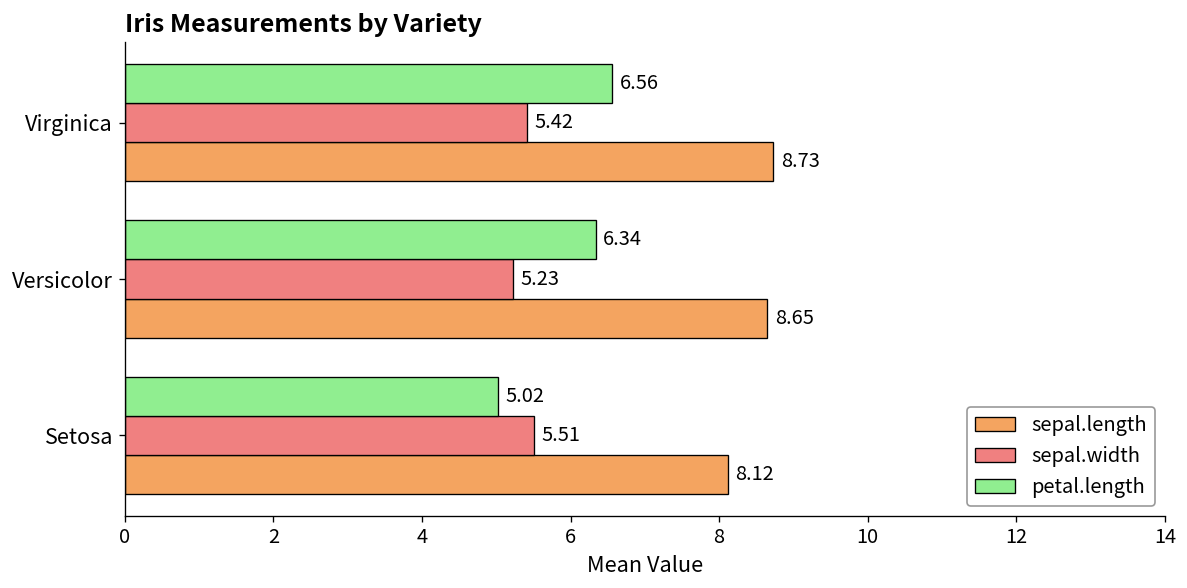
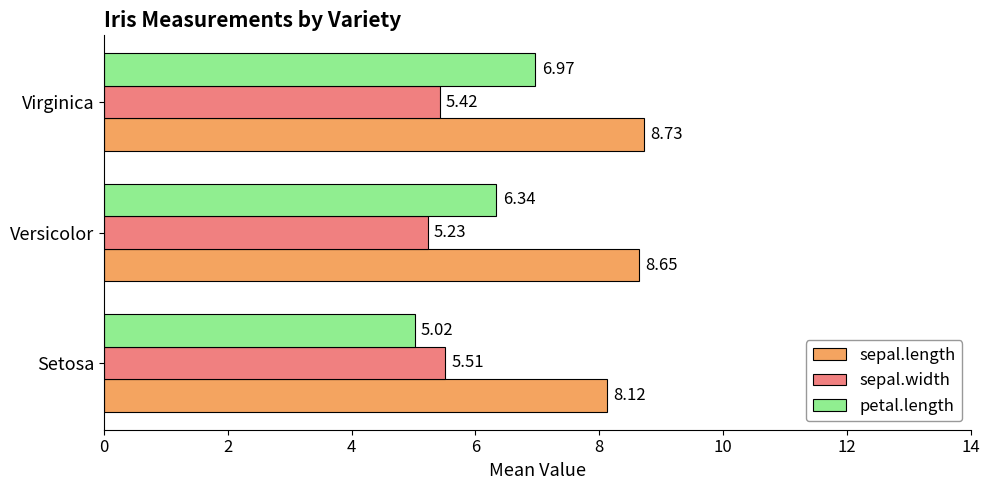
petal.length, Virginica: 6.56 -> 6.97
